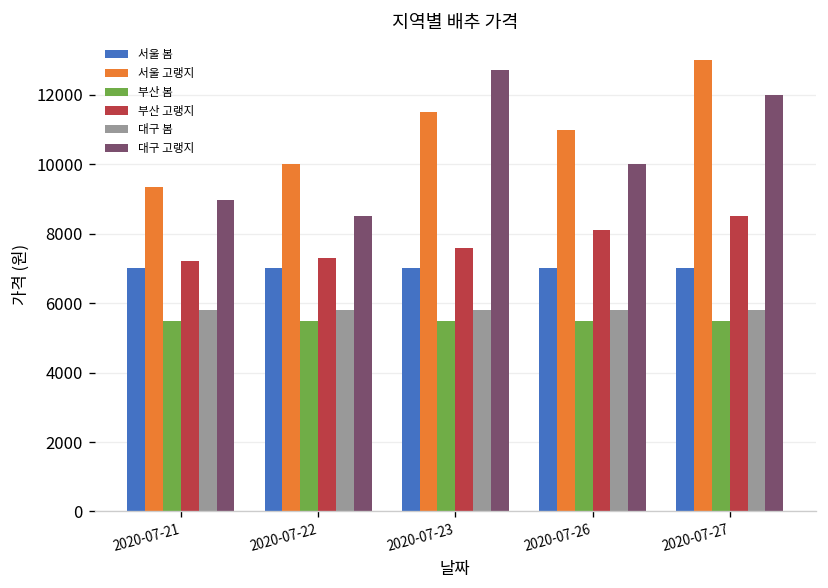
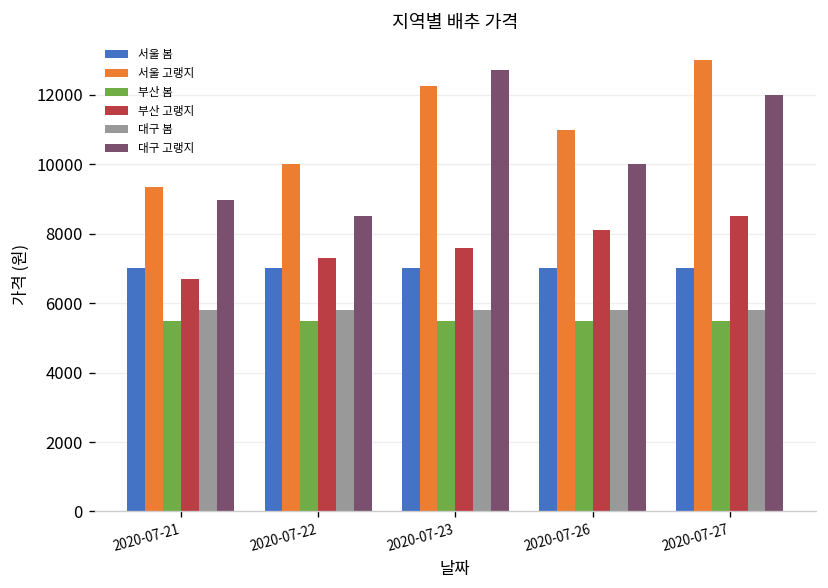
부산 고랭지, 2020-07-21: 7200 -> 6700
서울 고랭지, 2020-07-23: 11500 -> 12300
